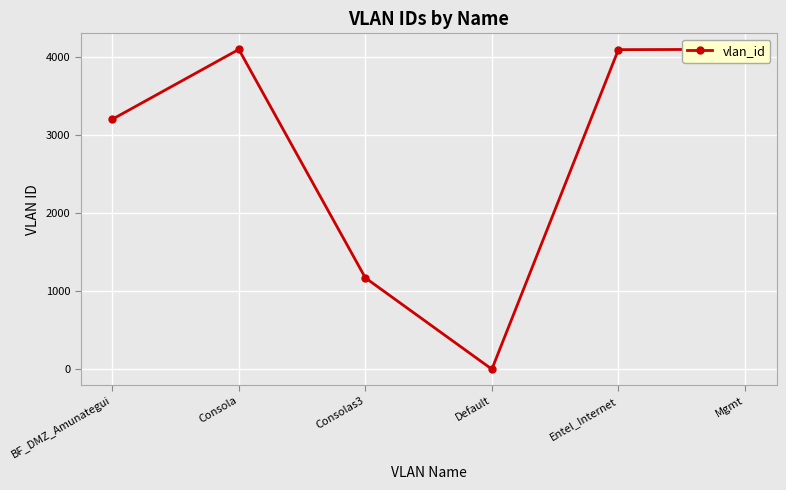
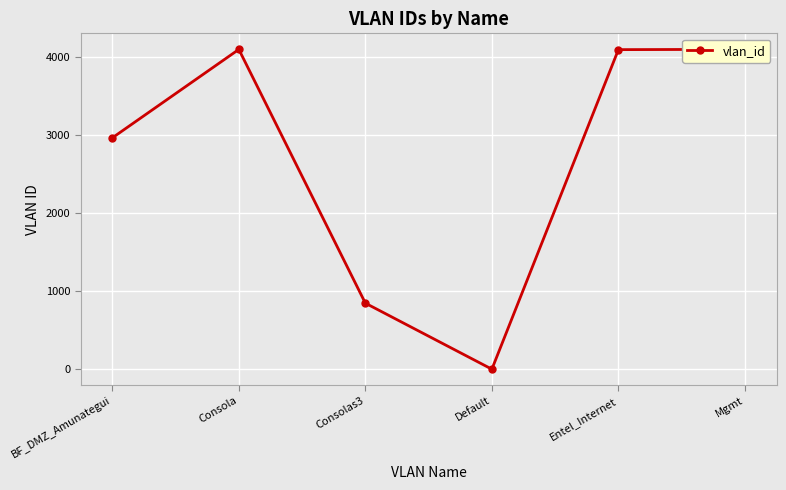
BF_DMZ_Amunategui: 3200 -> 3000
Consolas3: 1200 -> 800
